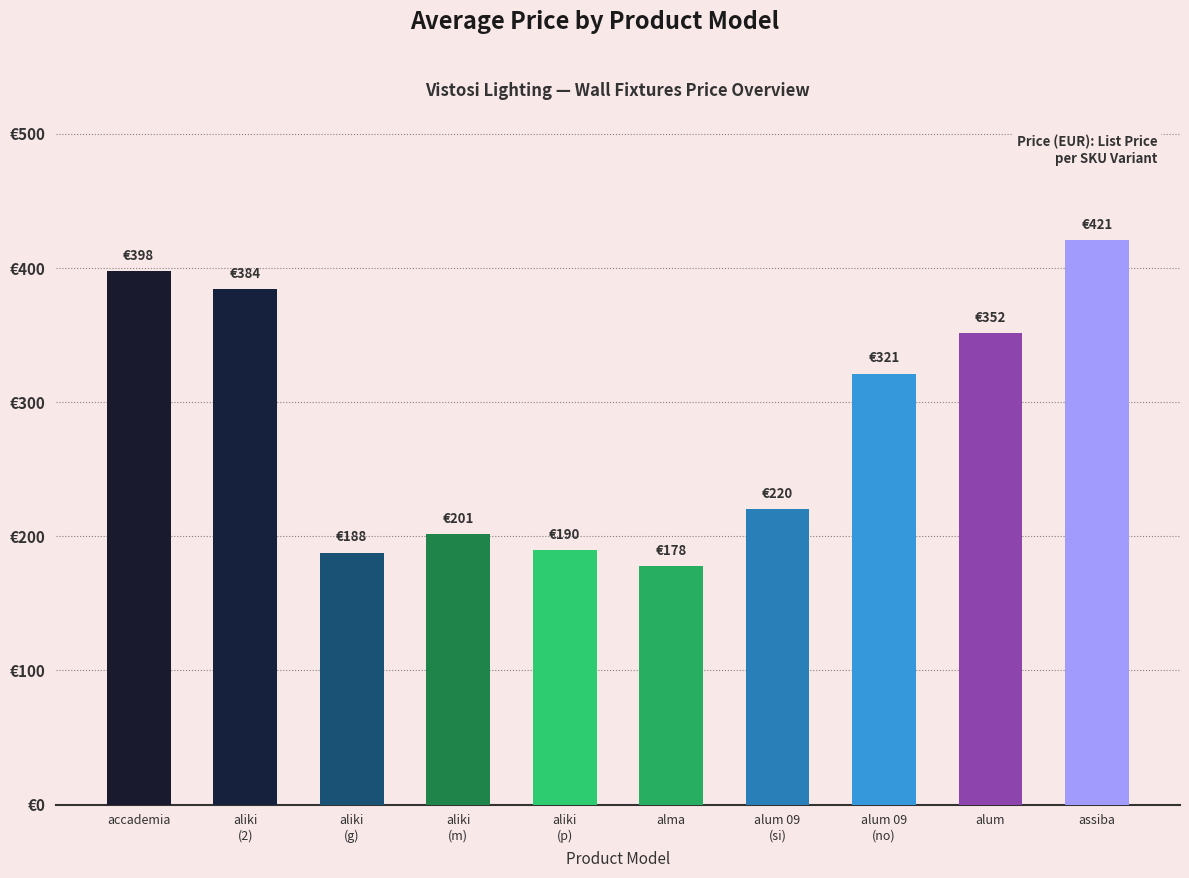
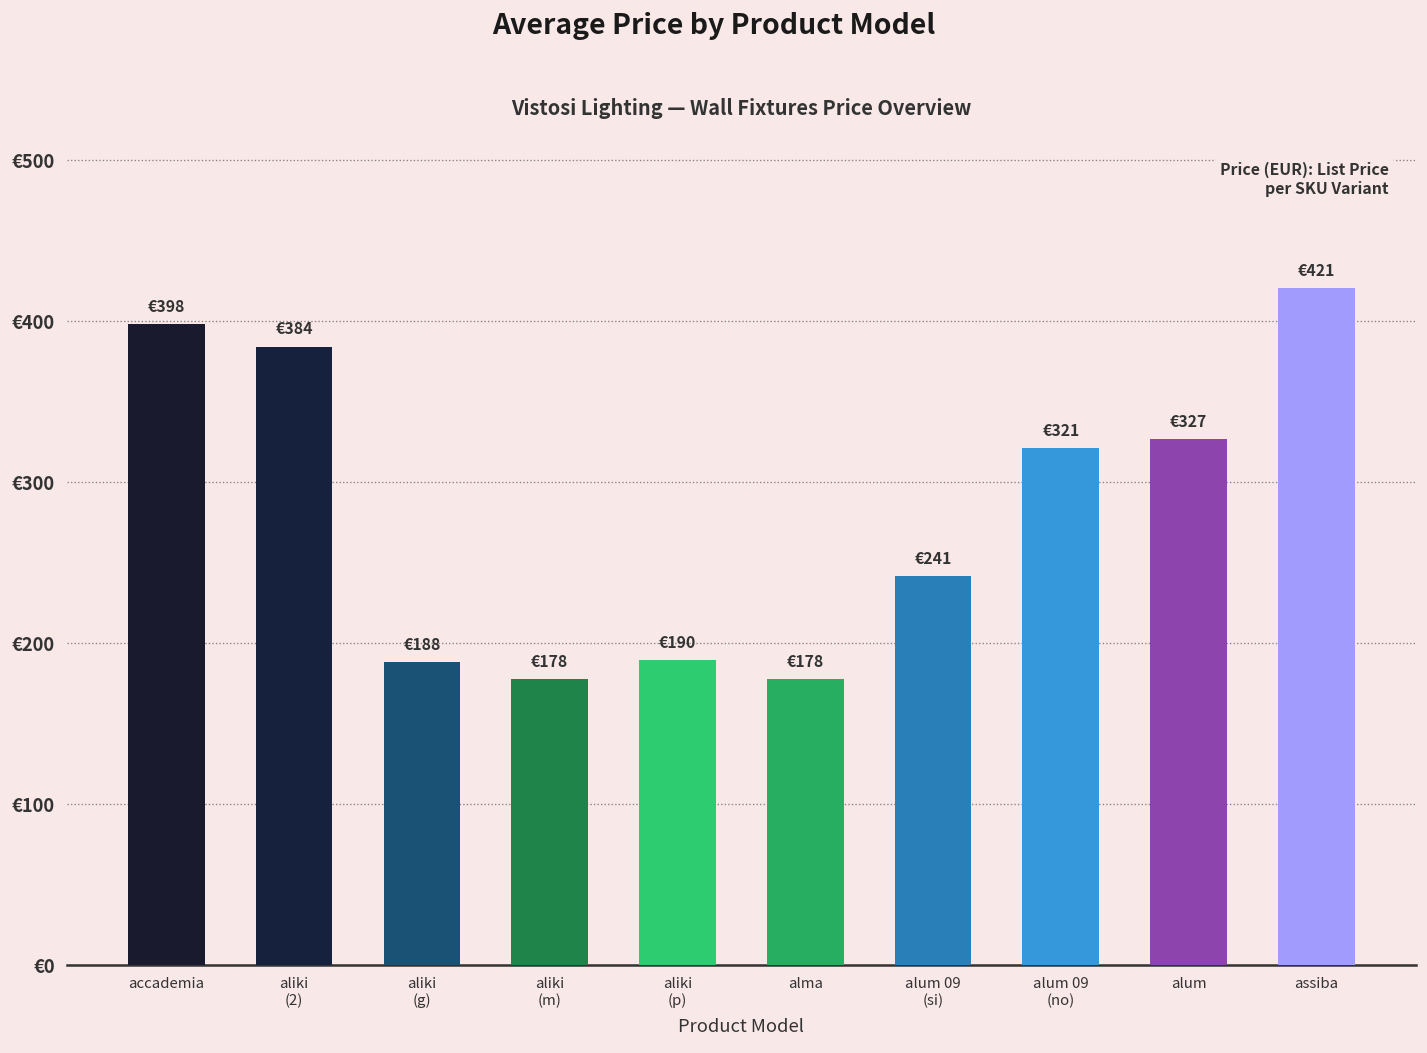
aliki (m): €201 -> €178
alum 09 (si): €220 -> €241
alum: €352 -> €327
